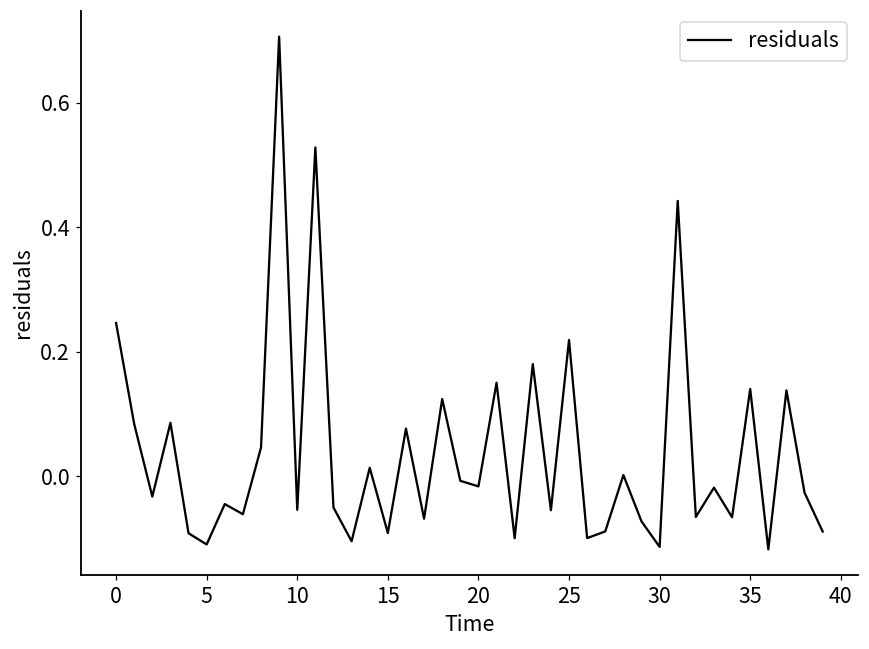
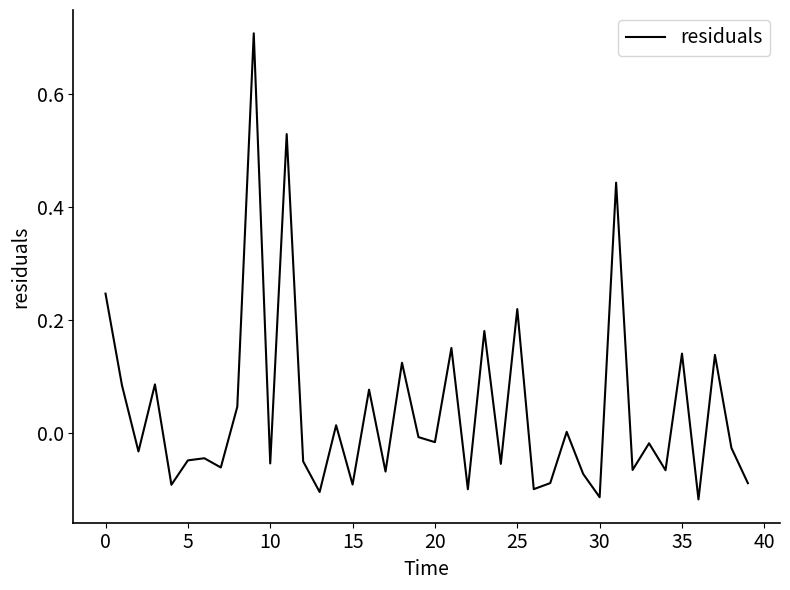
5: -0.11 -> -0.05
